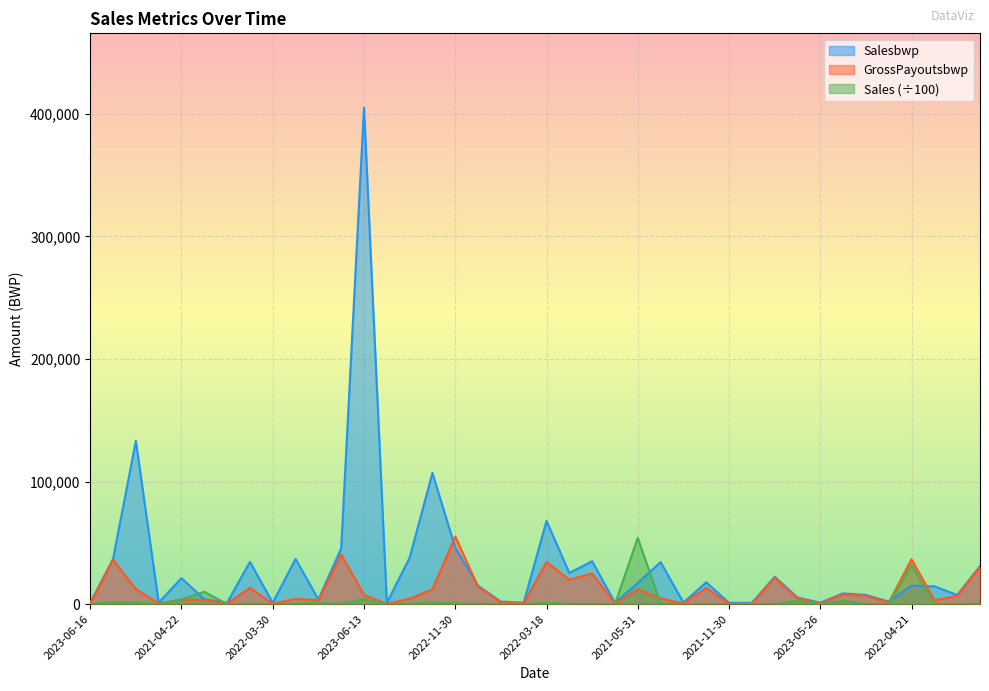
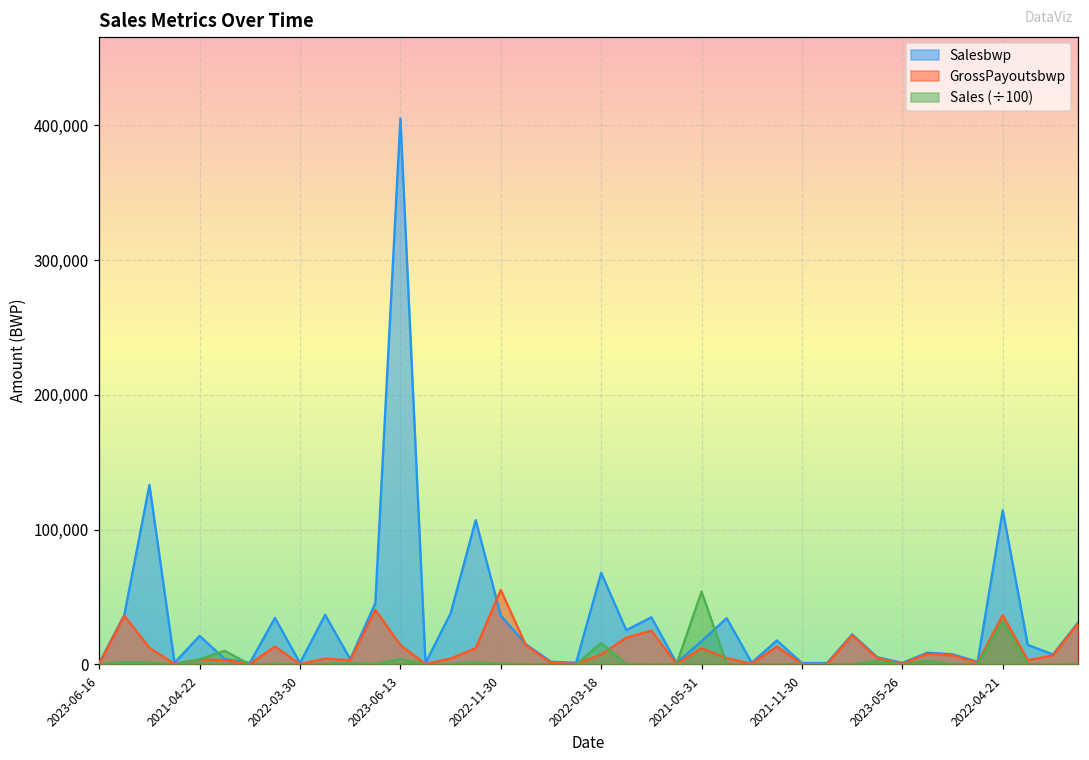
GrossPayoutsbwp, 2023-06-13: 7,000 -> 14,000
Salesbwp, 2022-11-30: 46,000 -> 36,000
GrossPayoutsbwp, 2022-03-18: 34,000 -> 7,000
Sales (÷100), 2022-03-18: 1,000 -> 16,000
Salesbwp, 2022-04-21: 15,000 -> 114,000
